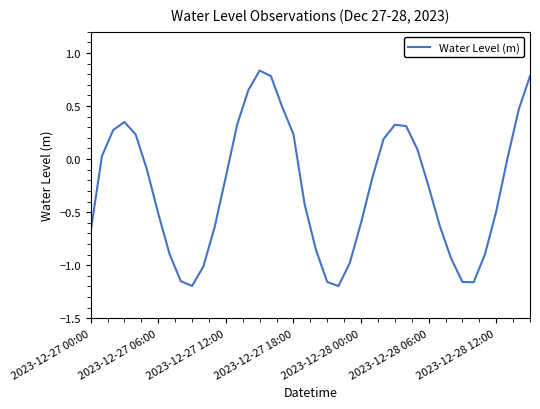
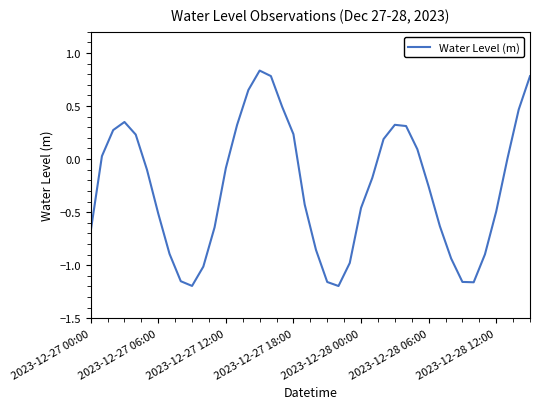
2023-12-27 12:00: -0.17 -> -0.08
2023-12-28 00:00: -0.60 -> -0.46
